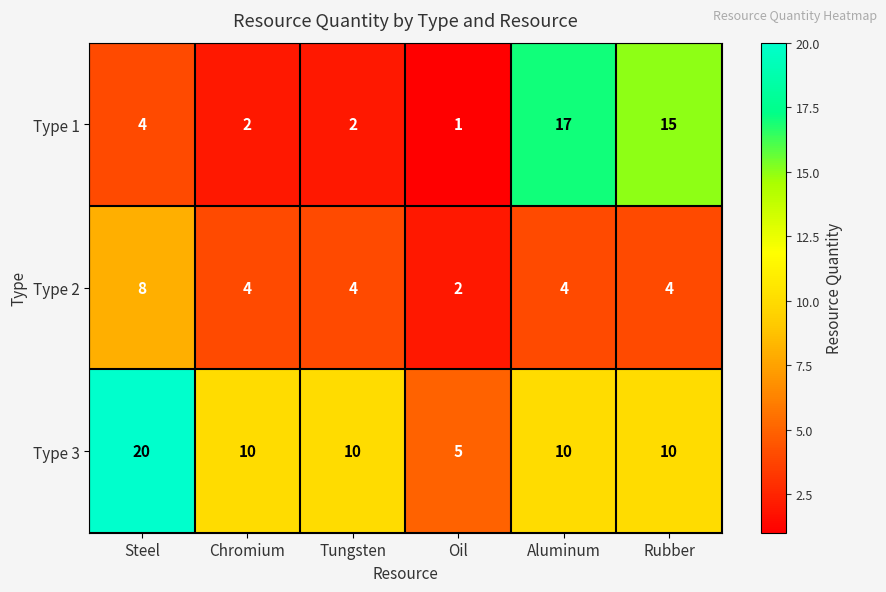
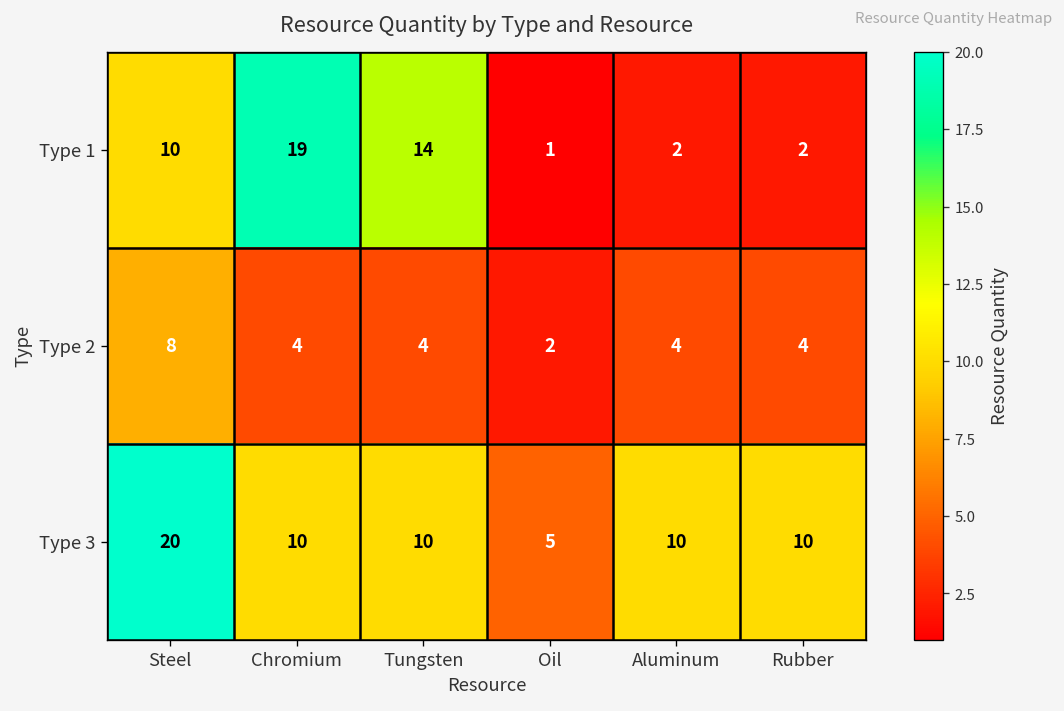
Type 1, Steel: 4 -> 10
Type 1, Chromium: 2 -> 19
Type 1, Tungsten: 2 -> 14
Type 1, Aluminum: 17 -> 2
Type 1, Rubber: 15 -> 2
